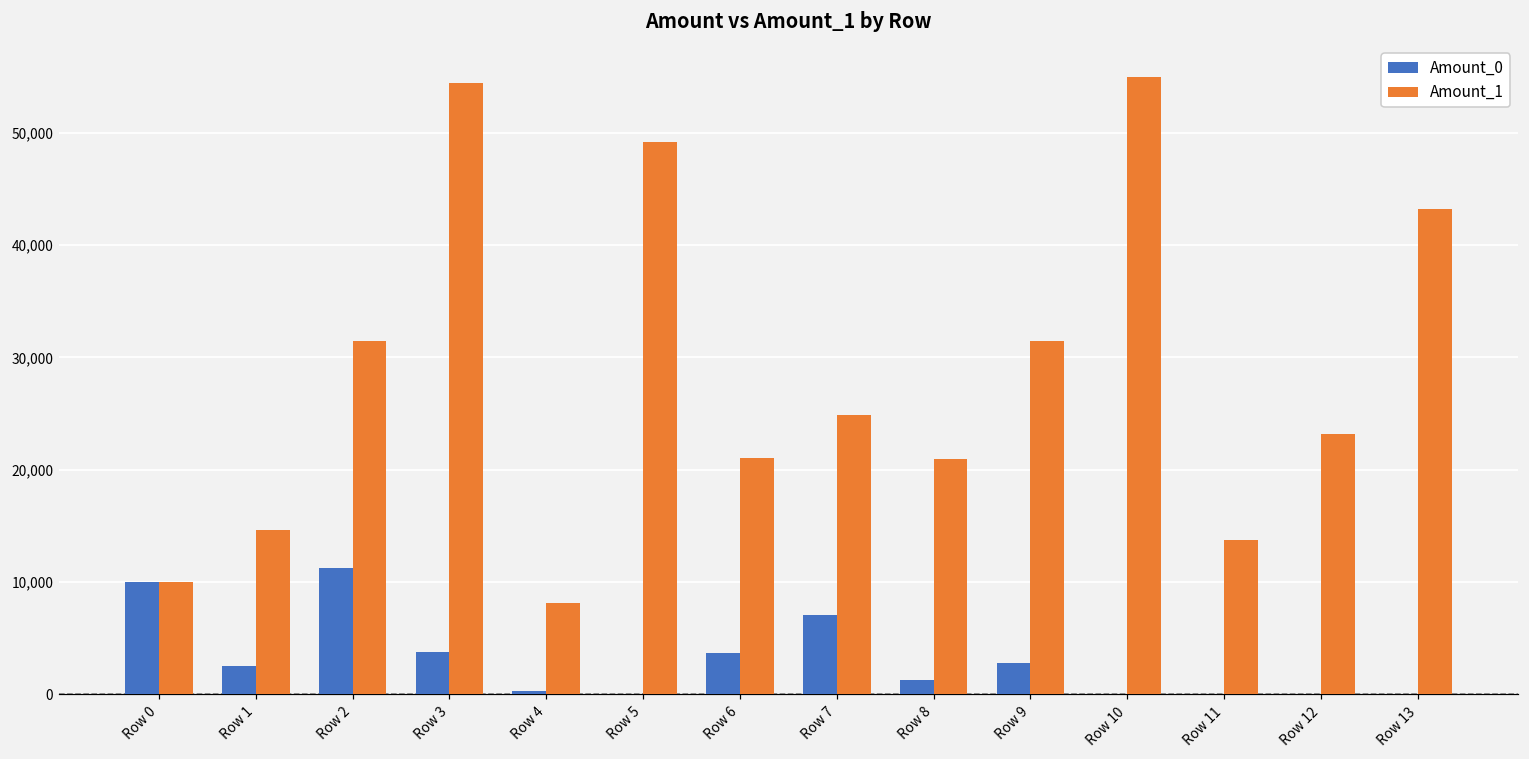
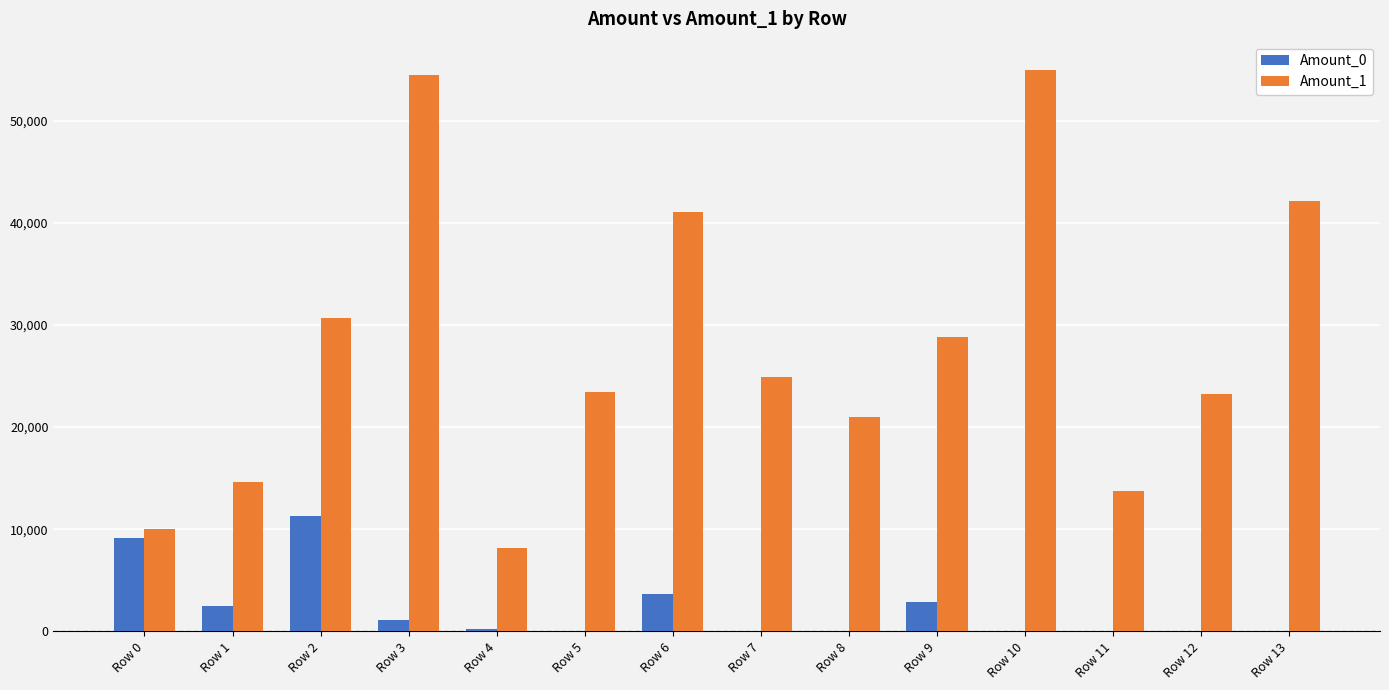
Amount_0, Row 0: 10,000 -> 9,100
Amount_1, Row 2: 31,400 -> 30,600
Amount_0, Row 3: 3,800 -> 1,100
Amount_1, Row 5: 49,200 -> 23,400
Amount_1, Row 6: 21,100 -> 41,000
Amount_0, Row 7: 7,100 -> 0
Amount_0, Row 8: 1,300 -> 0
Amount_1, Row 9: 31,400 -> 28,800
Amount_1, Row 13: 43,200 -> 42,100
